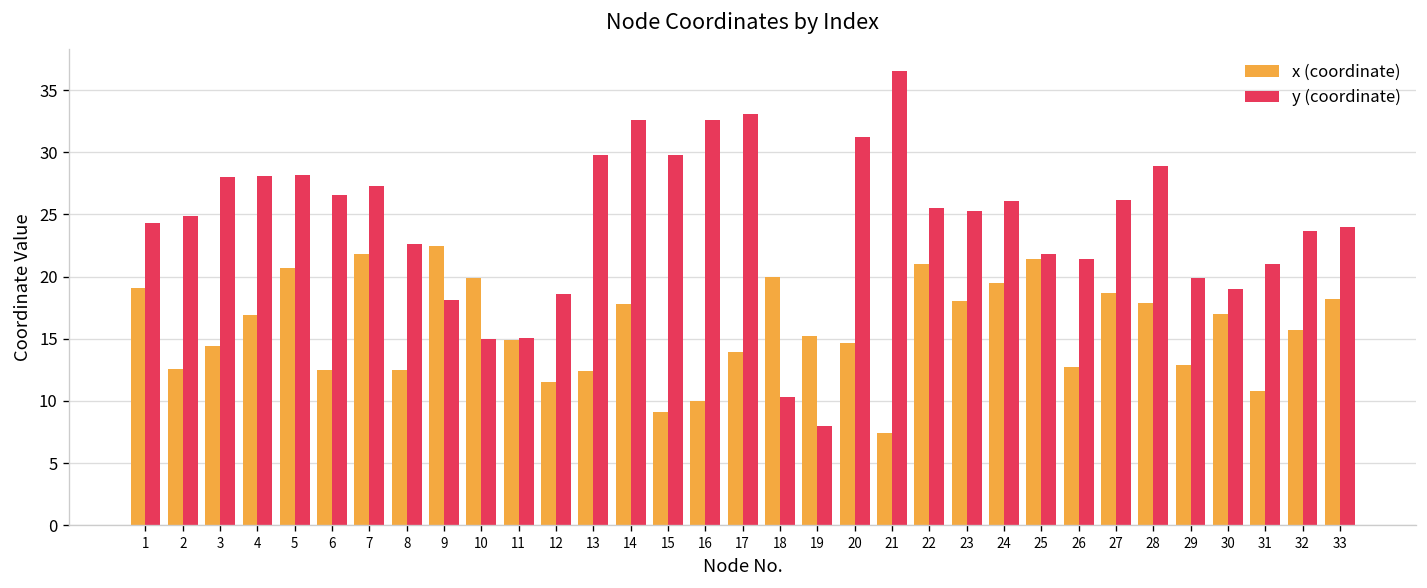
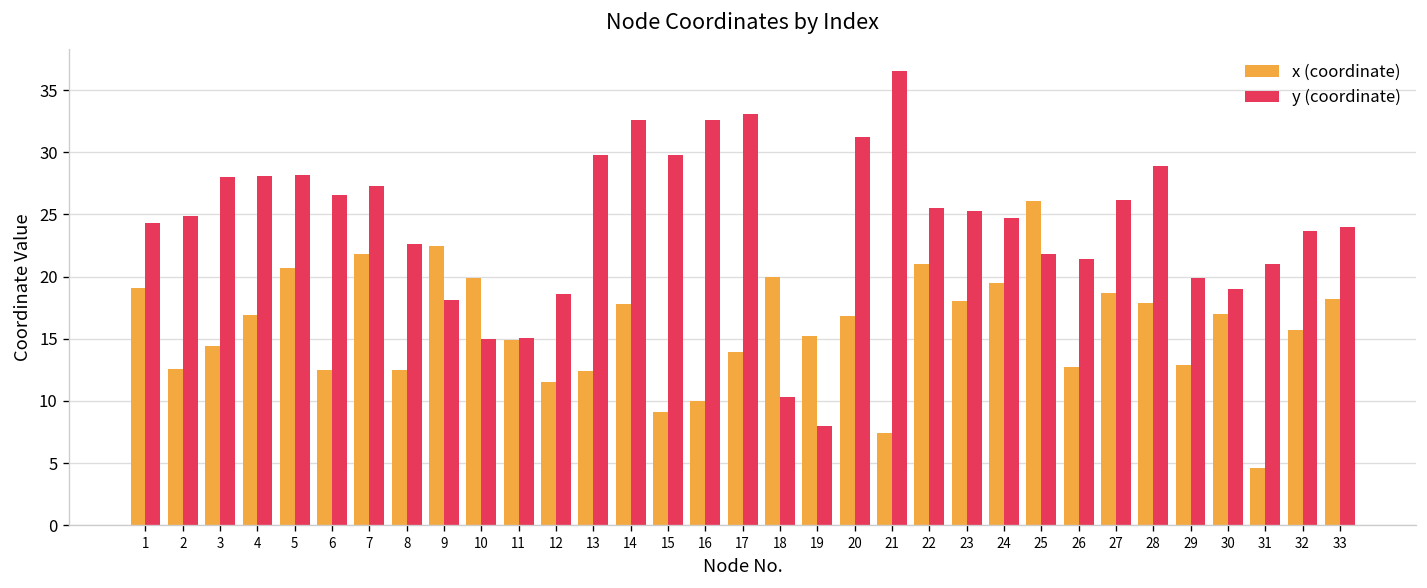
x (coordinate), 20: 14.7 -> 16.8
y (coordinate), 24: 26.1 -> 24.7
x (coordinate), 25: 21.4 -> 26.1
x (coordinate), 31: 10.8 -> 4.6
